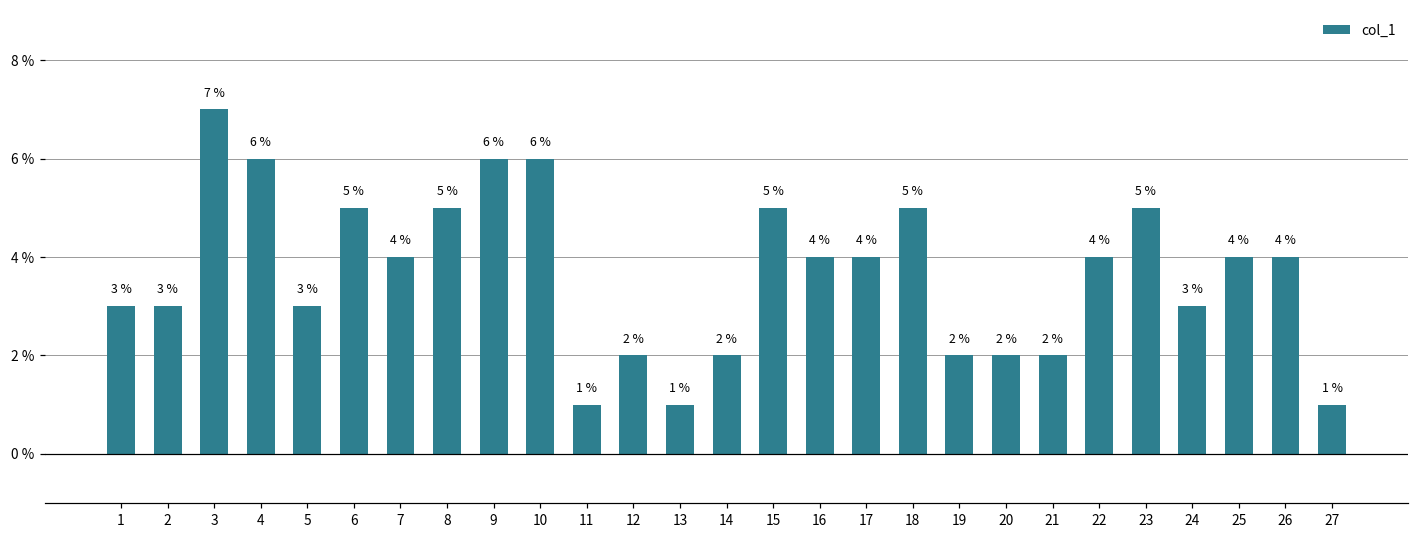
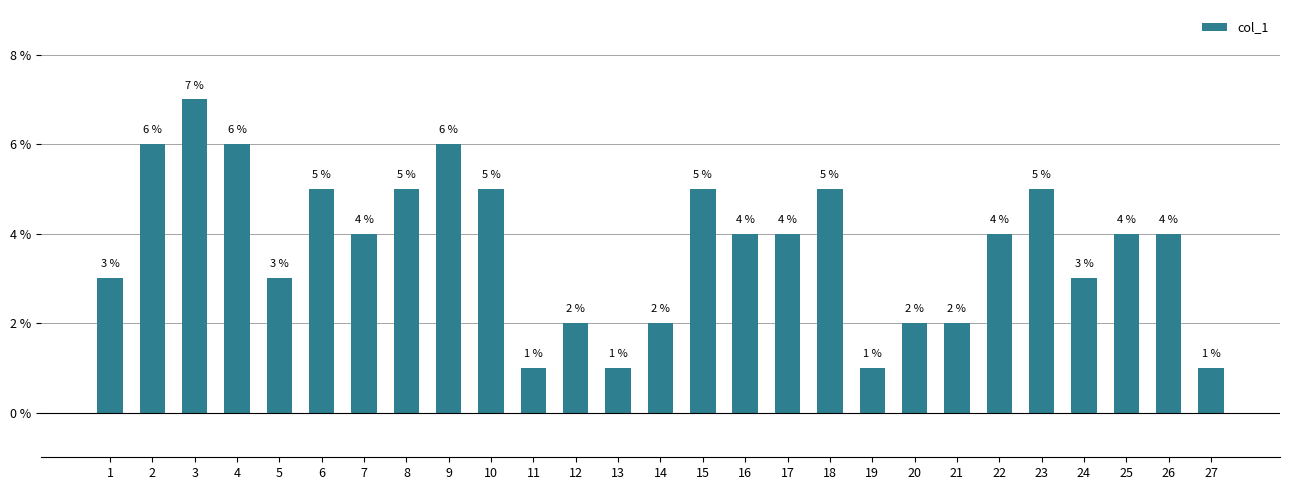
2: 3 % -> 6 %
10: 6 % -> 5 %
19: 2 % -> 1 %
